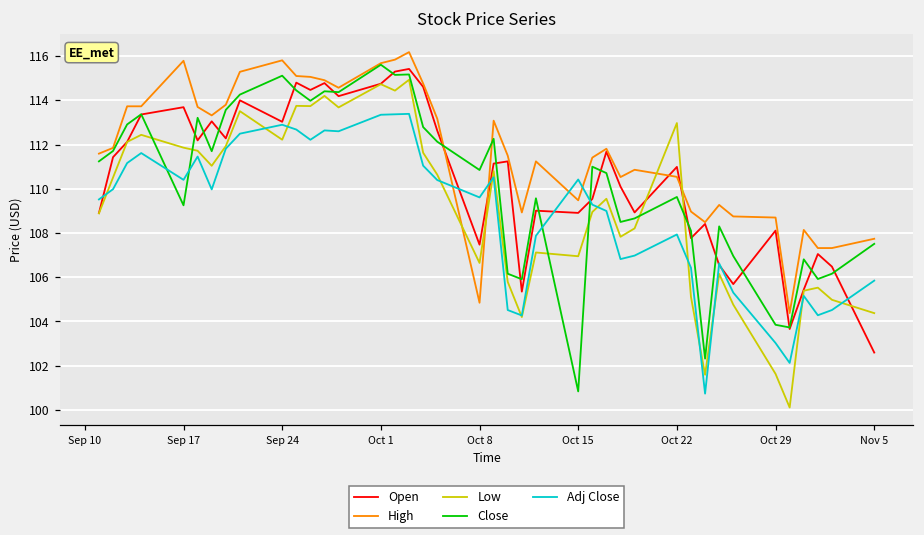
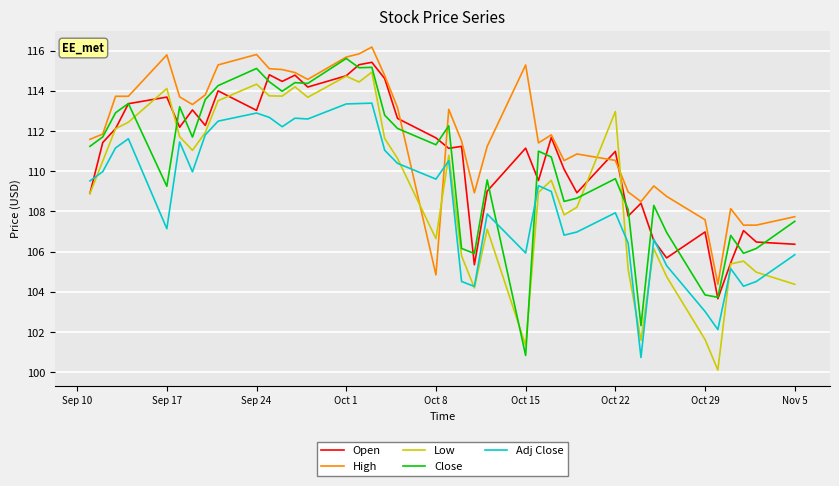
Low, Sep 17: 111.9 -> 114.1
Adj Close, Sep 17: 110.4 -> 107.1
Low, Sep 24: 112.2 -> 114.3
Open, Oct 8: 107.5 -> 111.7
Close, Oct 8: 110.8 -> 111.3
Open, Oct 15: 108.9 -> 111.1
High, Oct 15: 109.5 -> 115.3
Low, Oct 15: 106.9 -> 101.3
Adj Close, Oct 15: 110.4 -> 105.9
Open, Oct 29: 108.1 -> 107.0
High, Oct 29: 108.7 -> 107.6
Open, Nov 5: 102.6 -> 106.4
